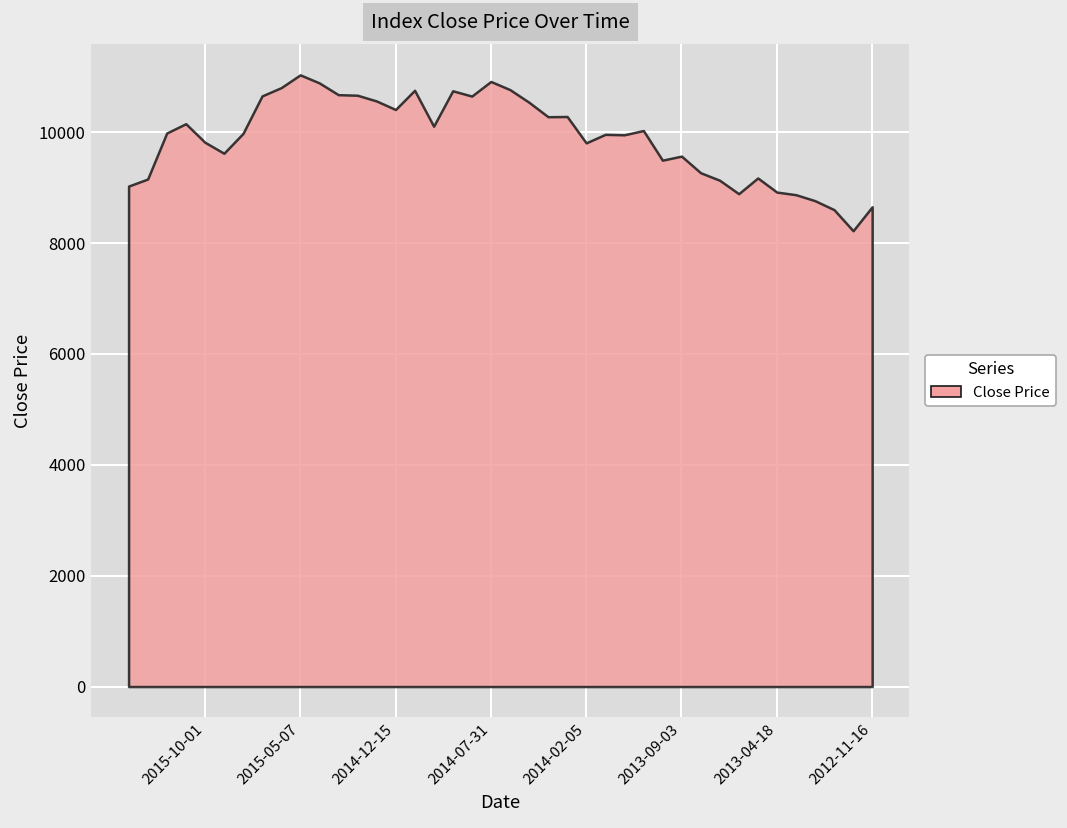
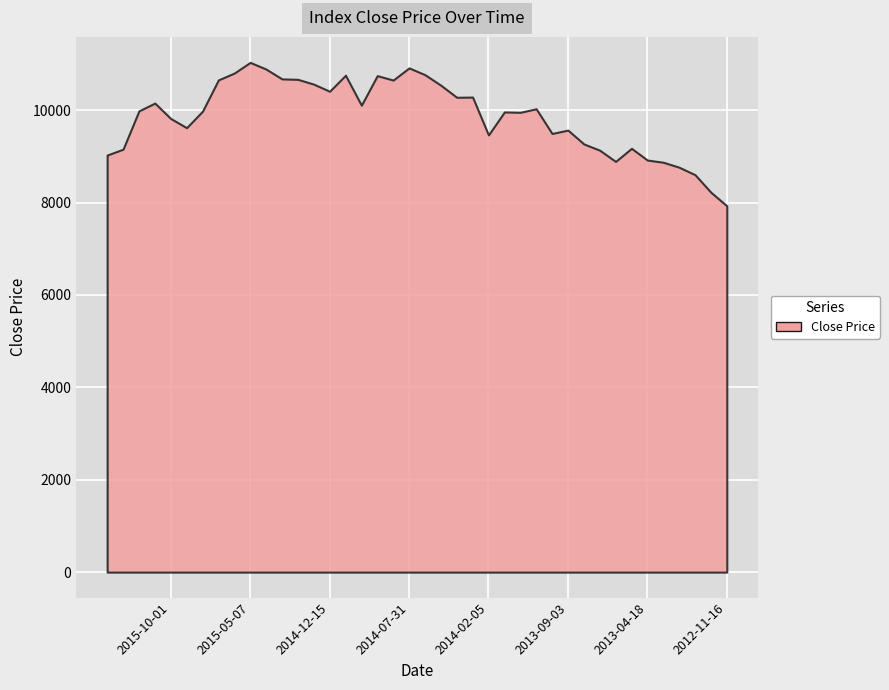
2014-02-05: 9800 -> 9500
2012-11-16: 8700 -> 7900
